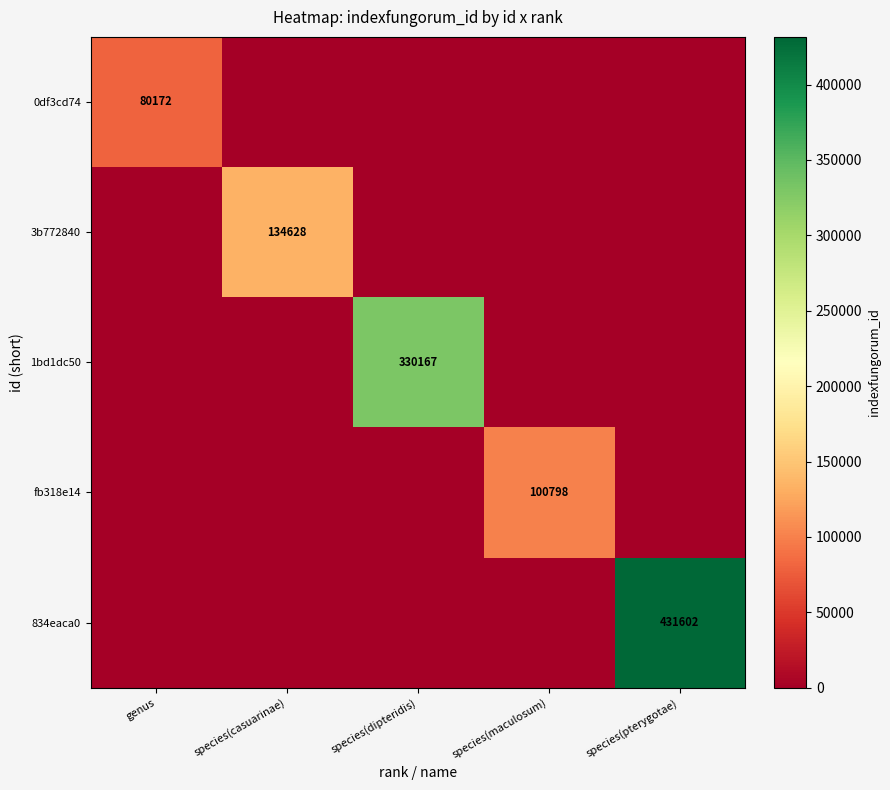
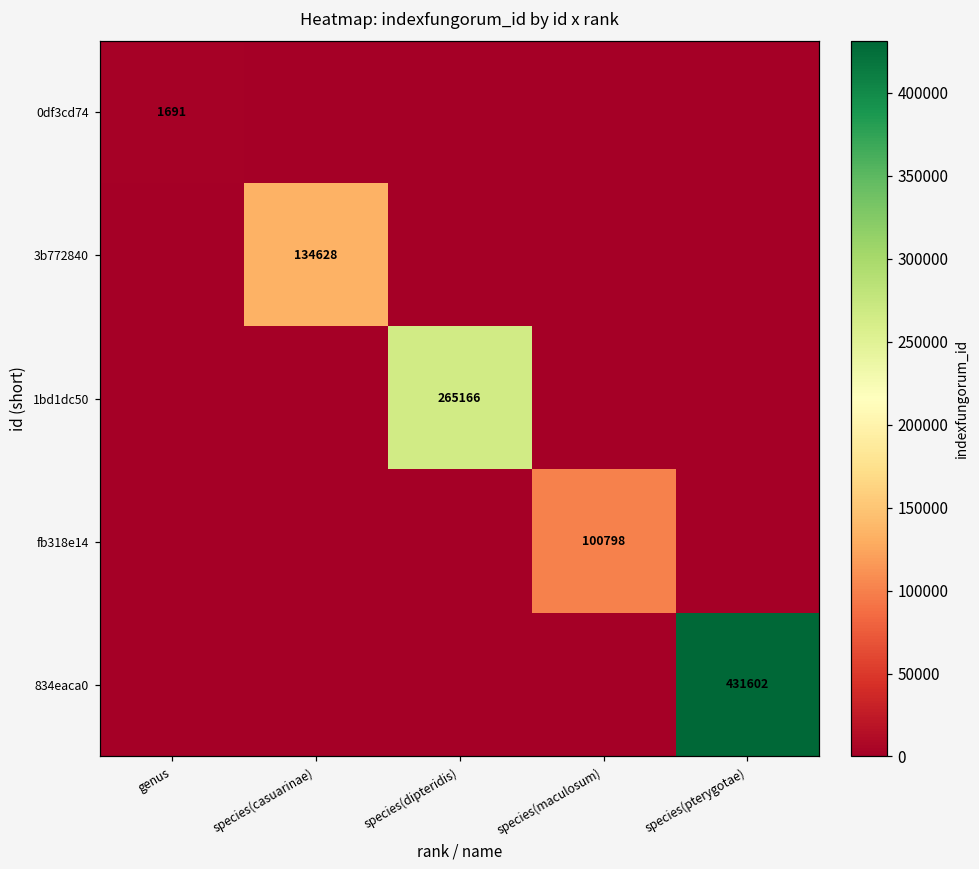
0df3cd74, genus: 80172 -> 1691
1bd1dc50, species(dipteridis): 330167 -> 265166
